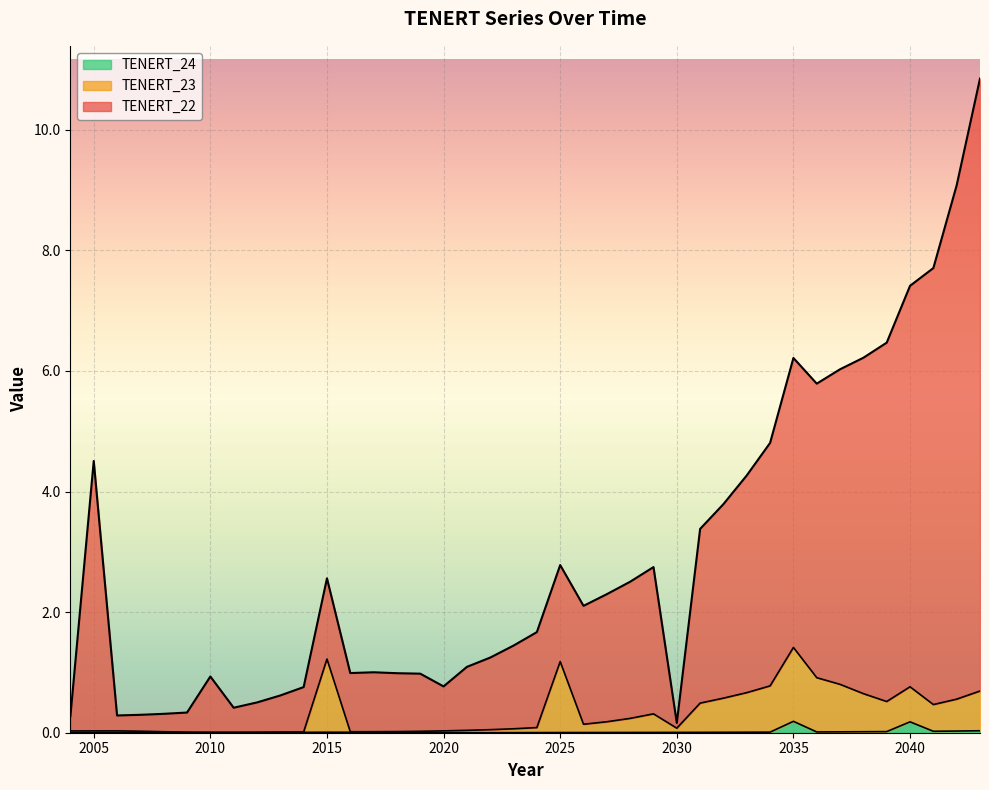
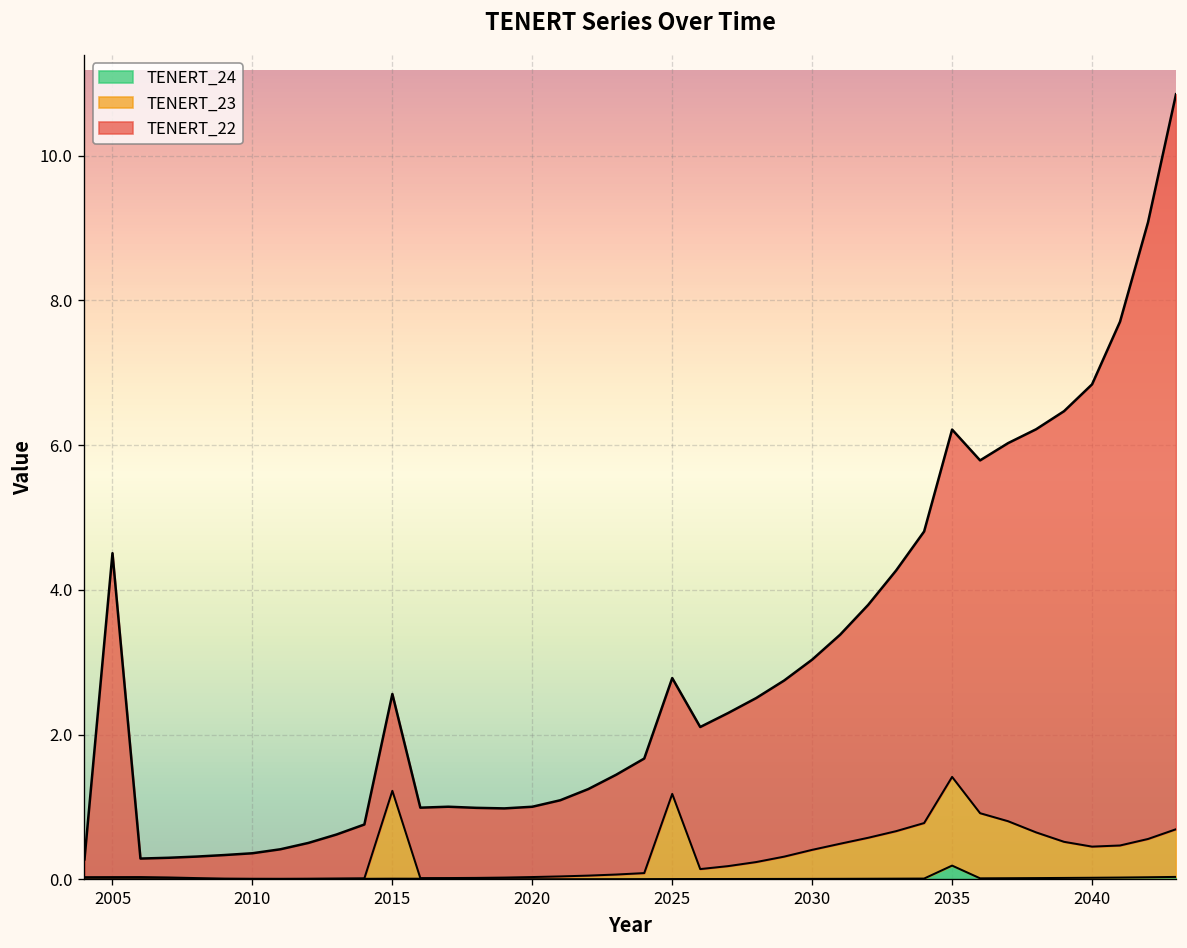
TENERT_22, 2010: 0.9 -> 0.4
TENERT_22, 2020: 0.7 -> 1.0
TENERT_23, 2030: 0.1 -> 0.4
TENERT_22, 2030: 0.1 -> 2.6
TENERT_24, 2040: 0.2 -> 0.0
TENERT_23, 2040: 0.6 -> 0.4
TENERT_22, 2040: 6.6 -> 6.4
